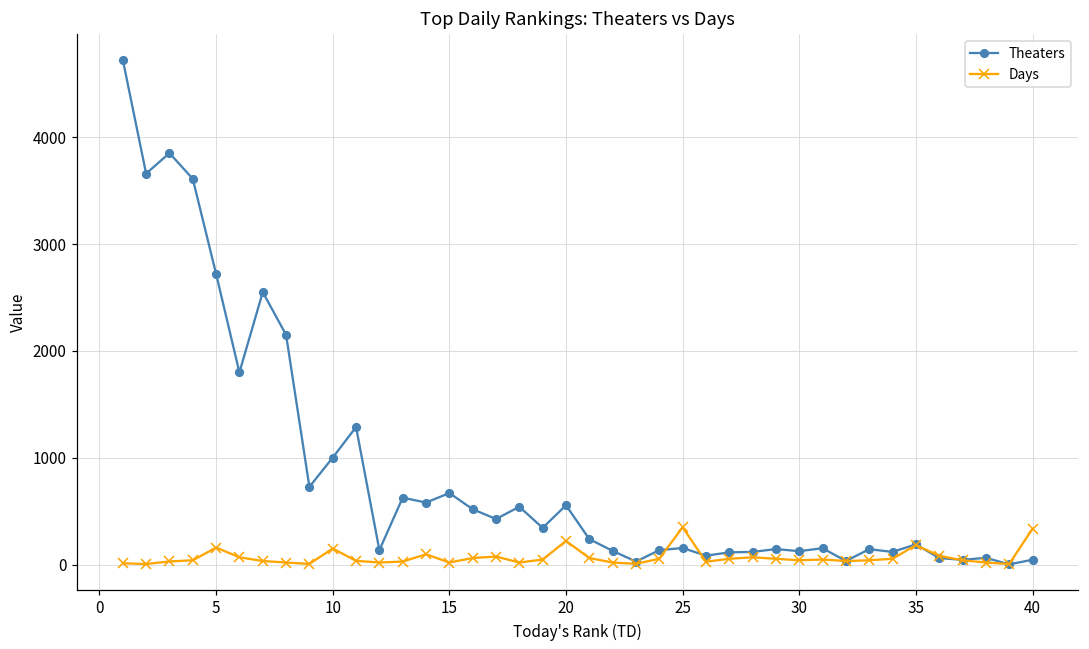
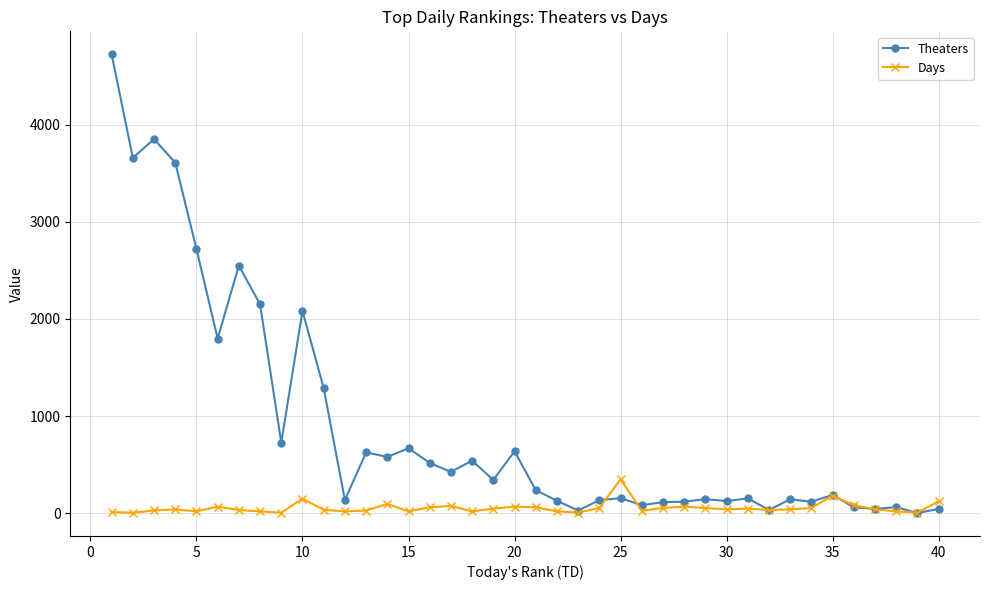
Days, 5: 200 -> 0
Theaters, 10: 1000 -> 2100
Theaters, 20: 560 -> 640
Days, 20: 200 -> 100
Days, 40: 300 -> 100
